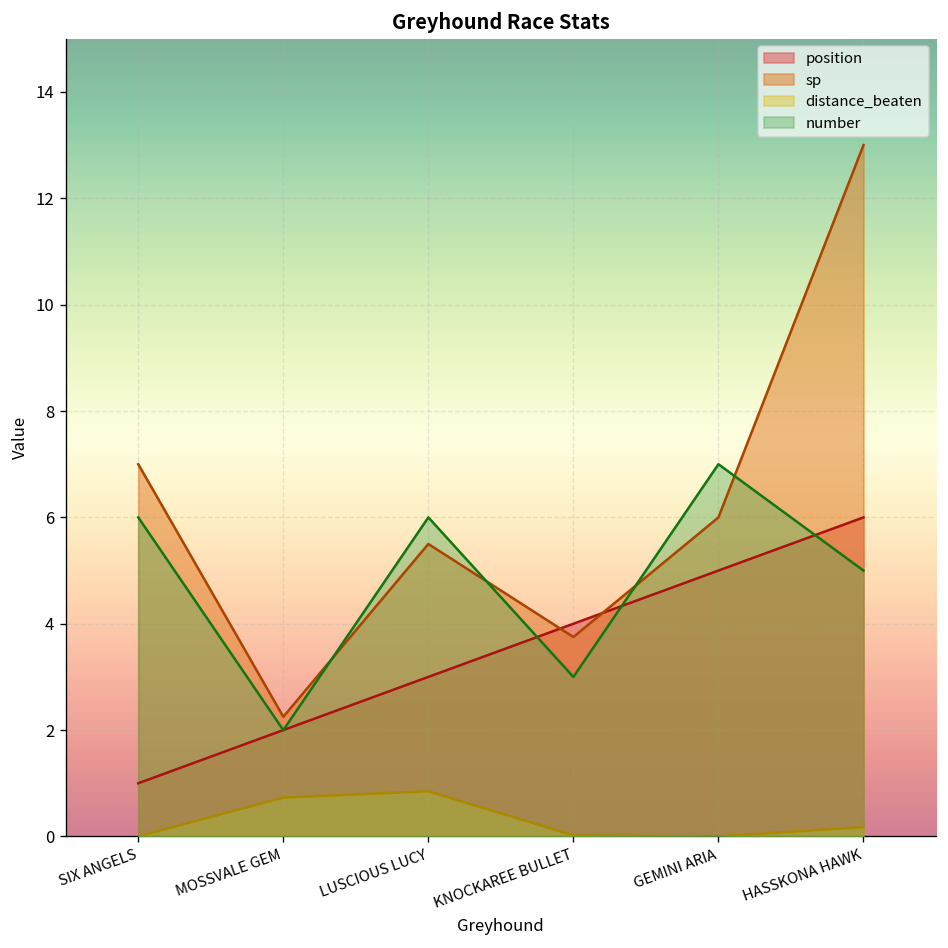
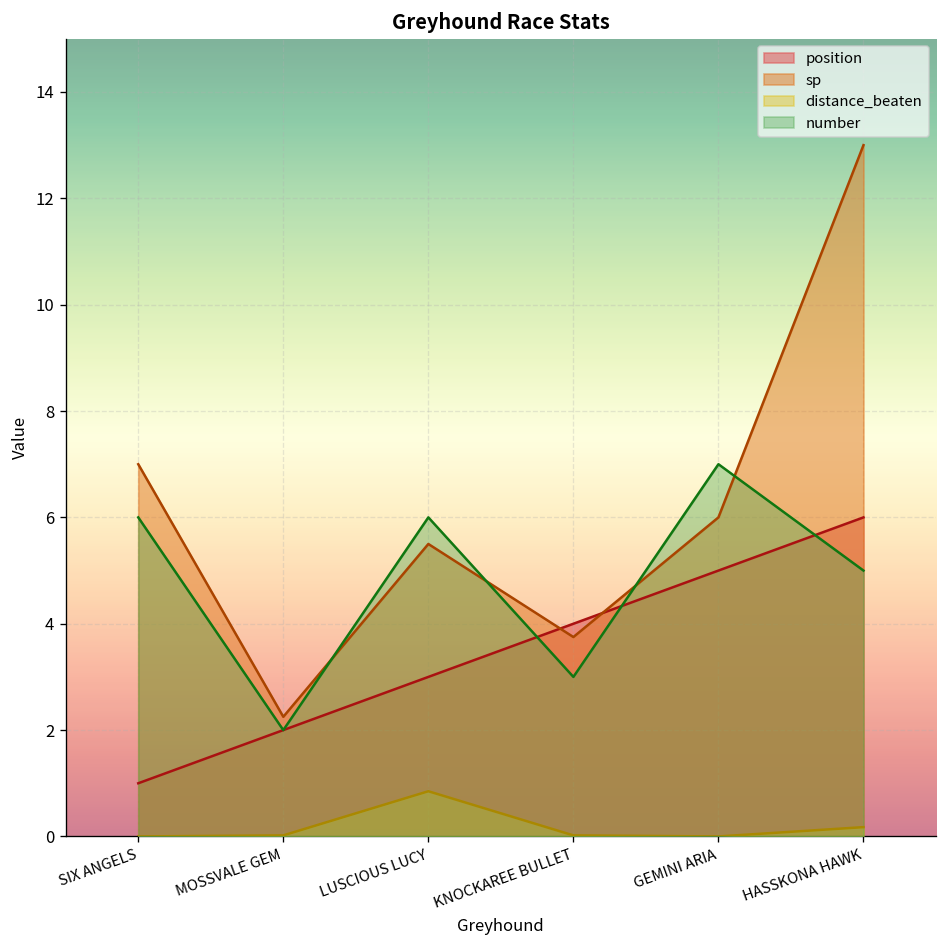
distance_beaten, MOSSVALE GEM: 0.7 -> 0.0
